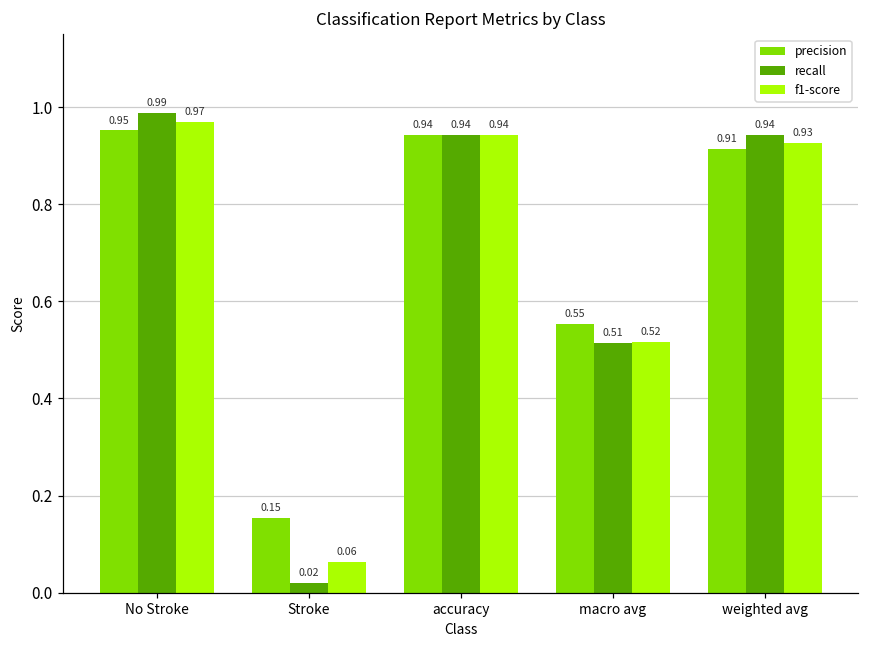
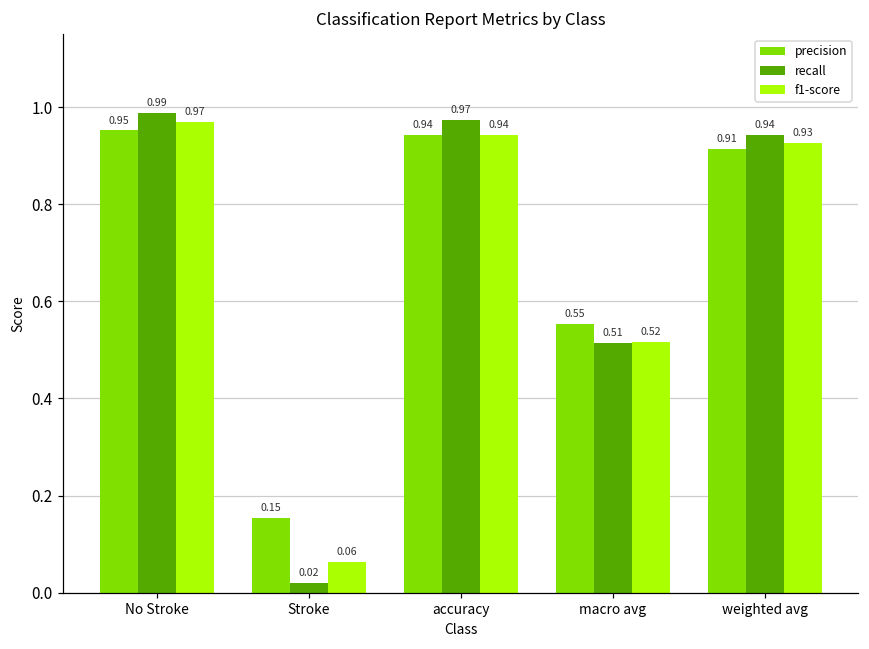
recall, accuracy: 0.94 -> 0.97
